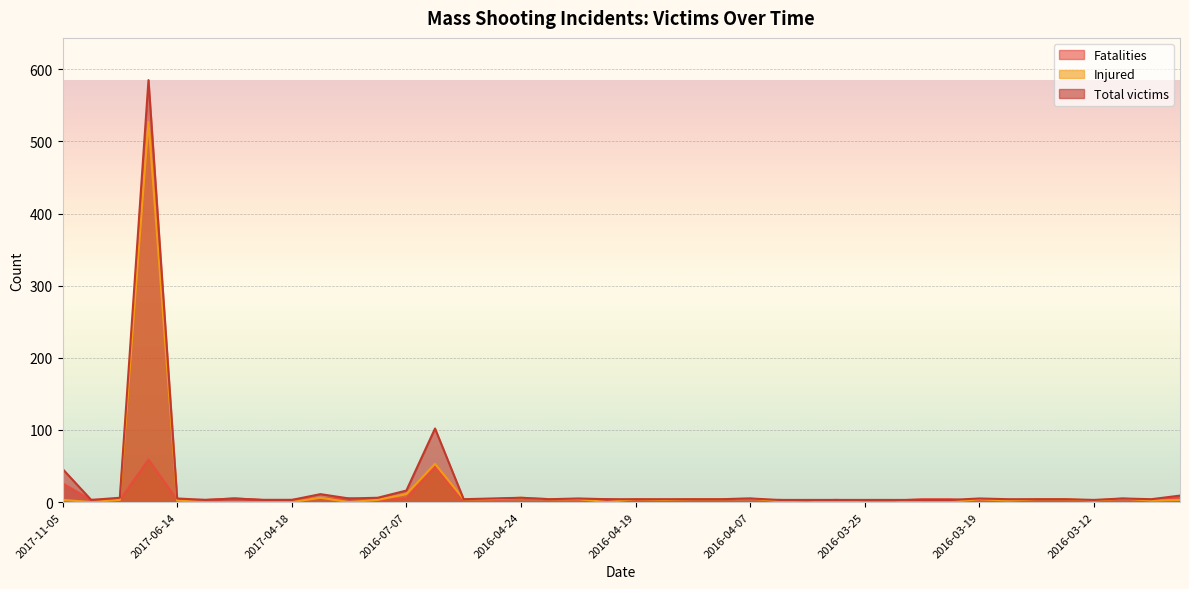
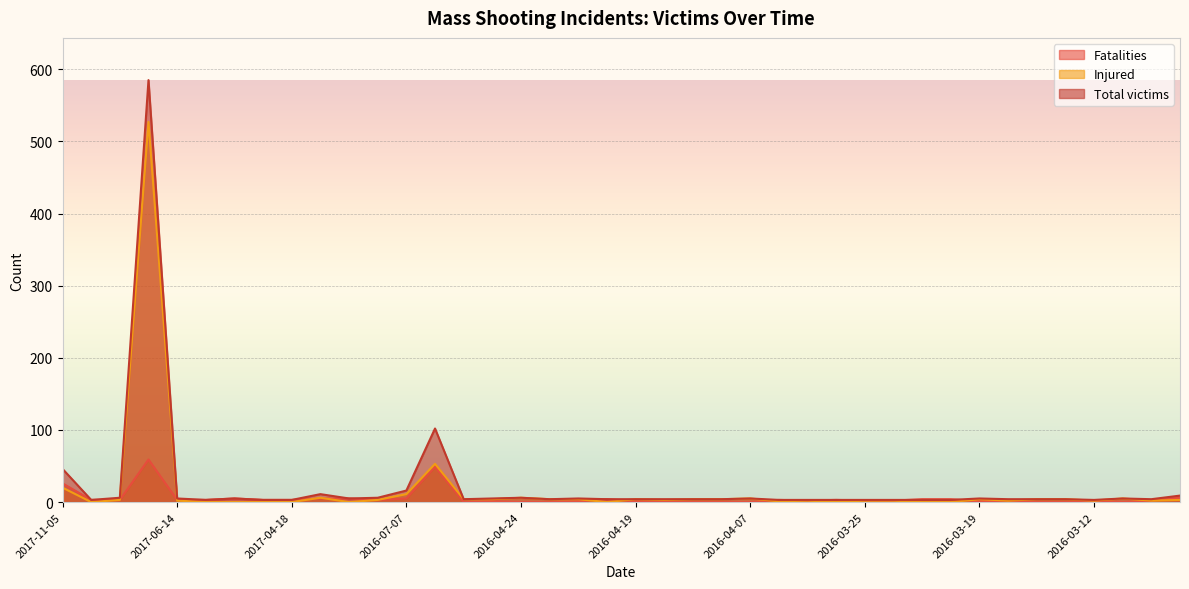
Injured, 2017-11-05: 0 -> 20
